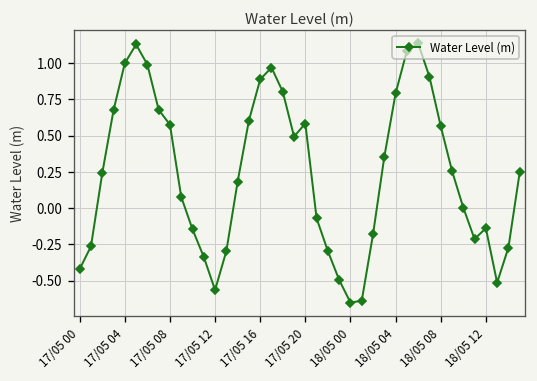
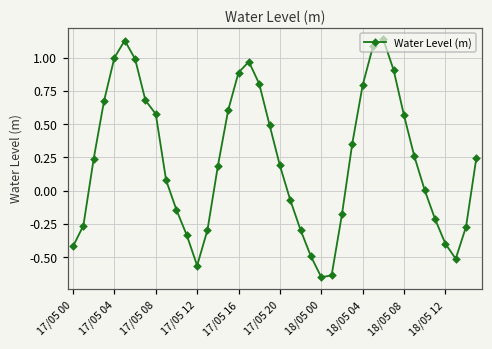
17/05 20: 0.58 -> 0.19
18/05 12: -0.14 -> -0.40
